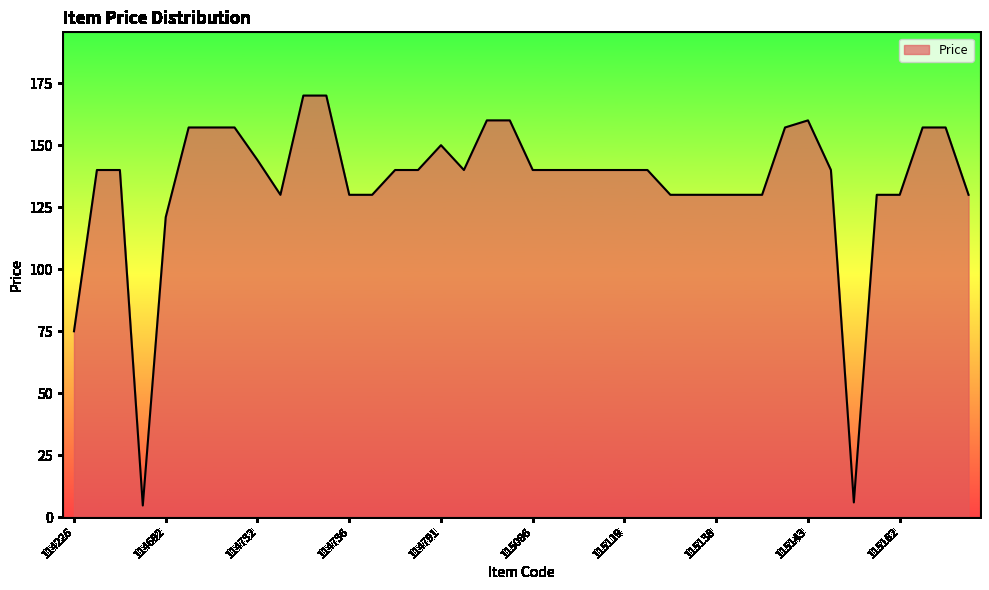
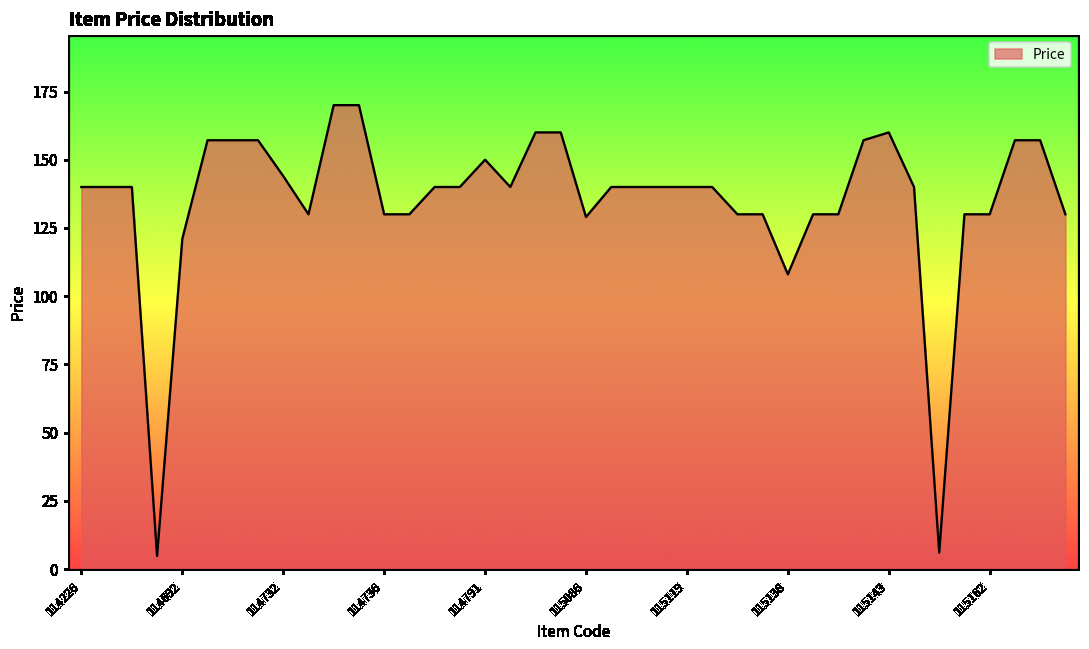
114226: 75 -> 140
115086: 140 -> 129
115138: 130 -> 108
